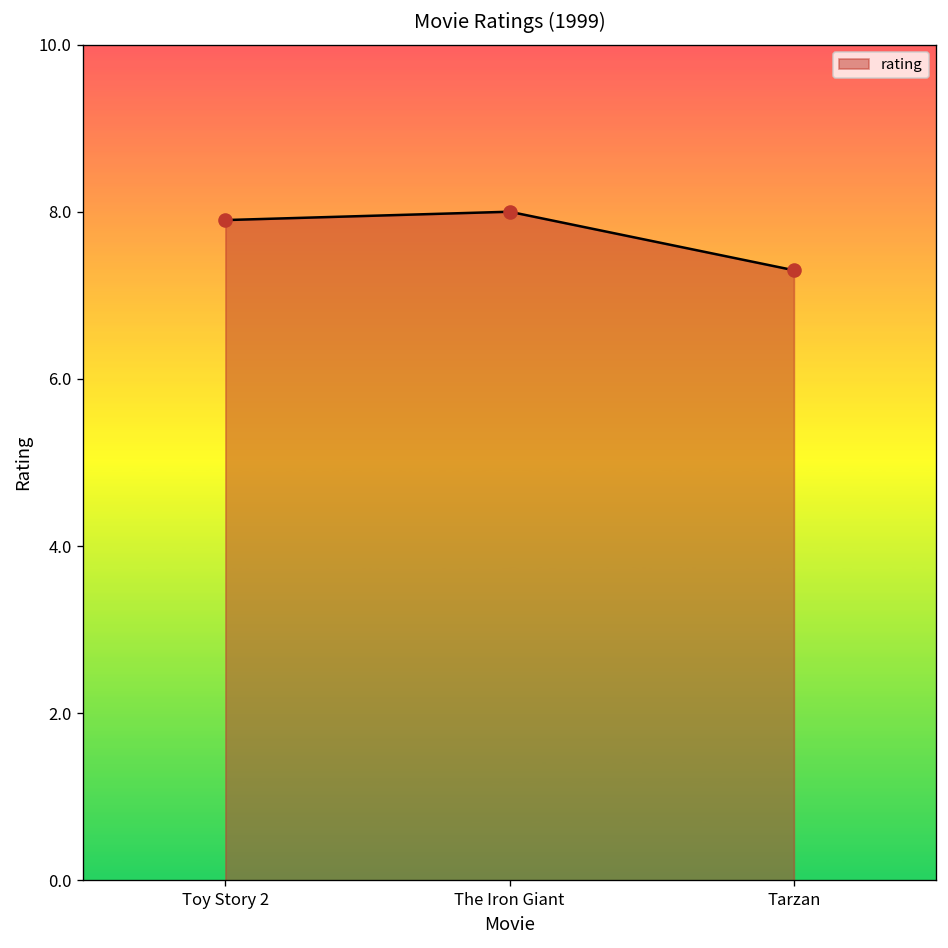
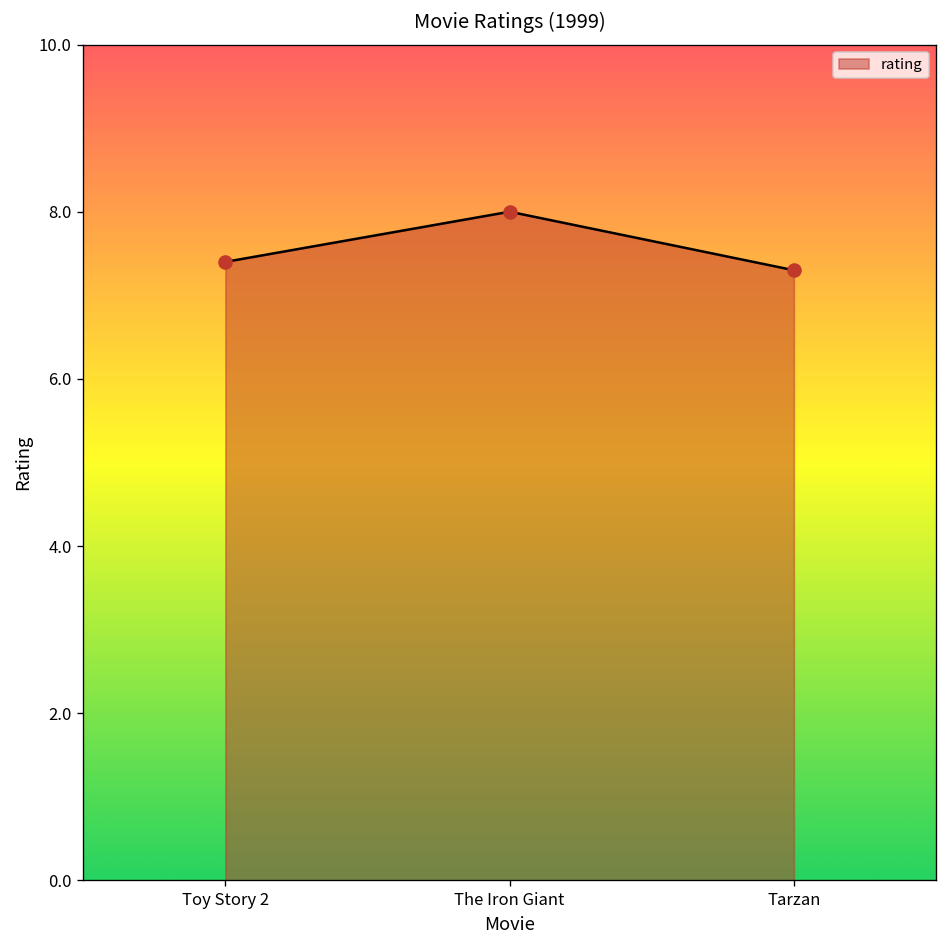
Toy Story 2: 7.9 -> 7.4
